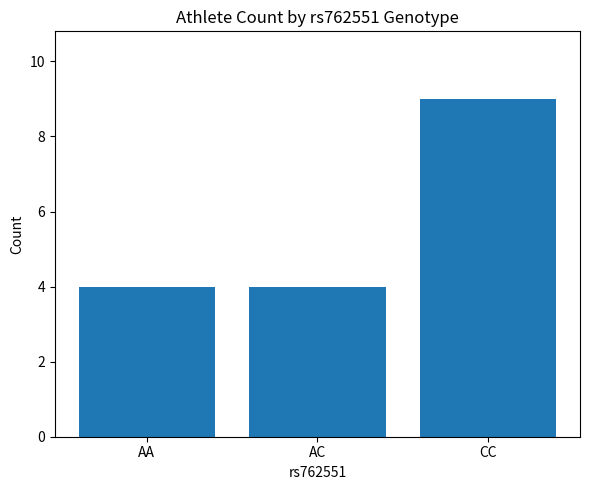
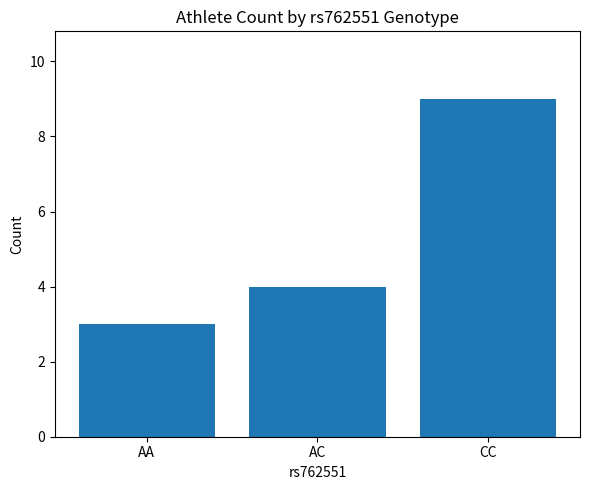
AA: 4 -> 3
